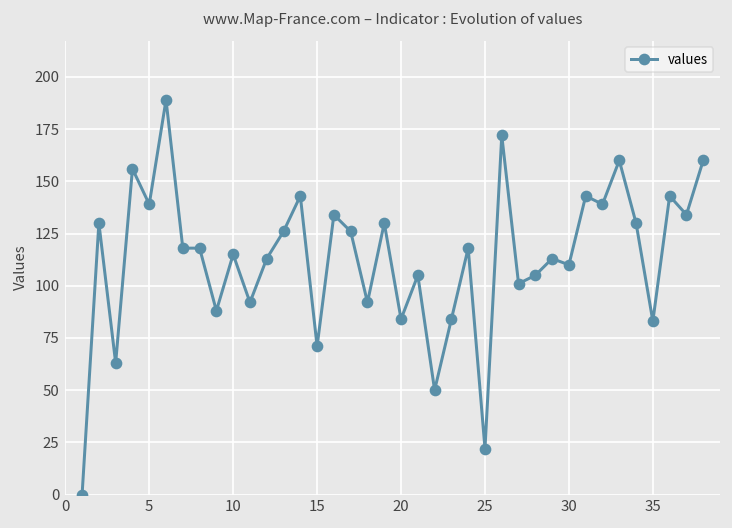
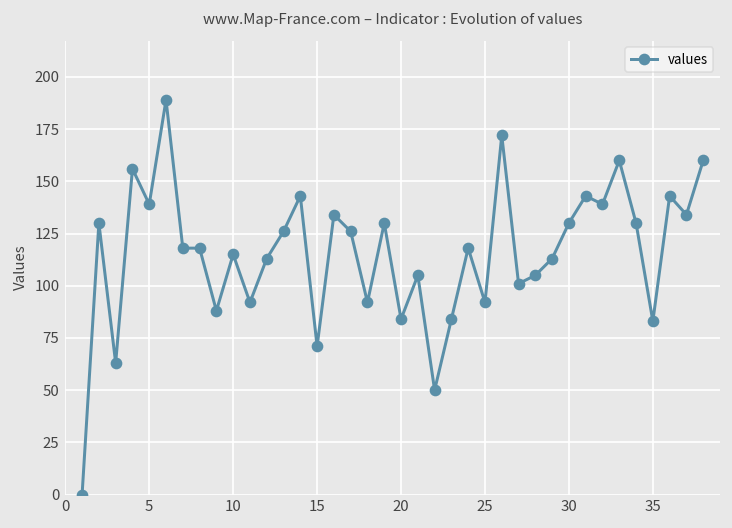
25: 22 -> 92
30: 110 -> 130
